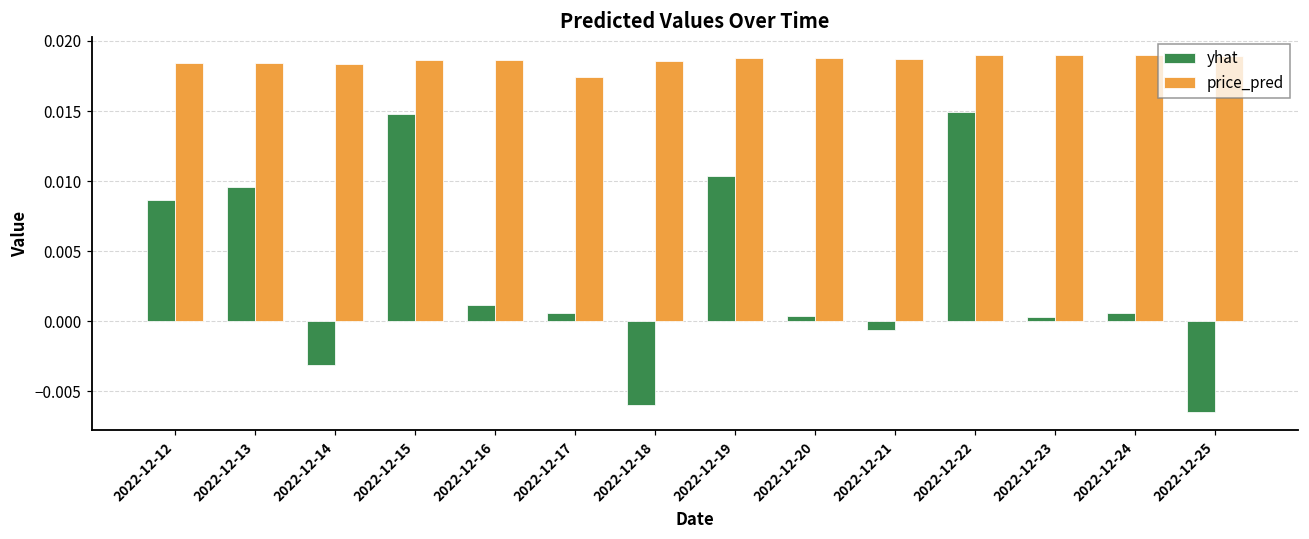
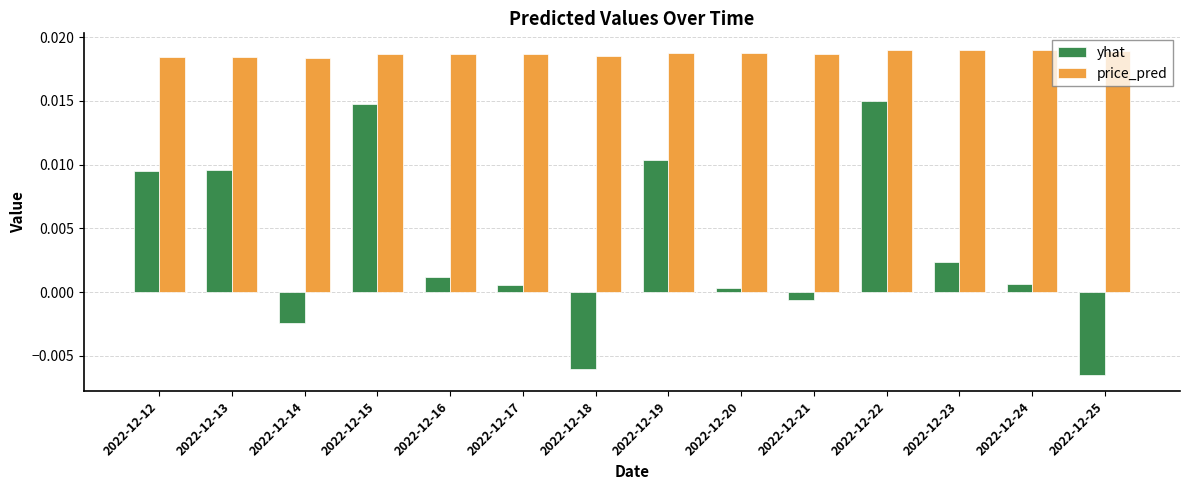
yhat, 2022-12-12: 0.0086 -> 0.0095
yhat, 2022-12-14: -0.0031 -> -0.0024
price_pred, 2022-12-17: 0.0174 -> 0.0187
yhat, 2022-12-23: 0.0003 -> 0.0023
